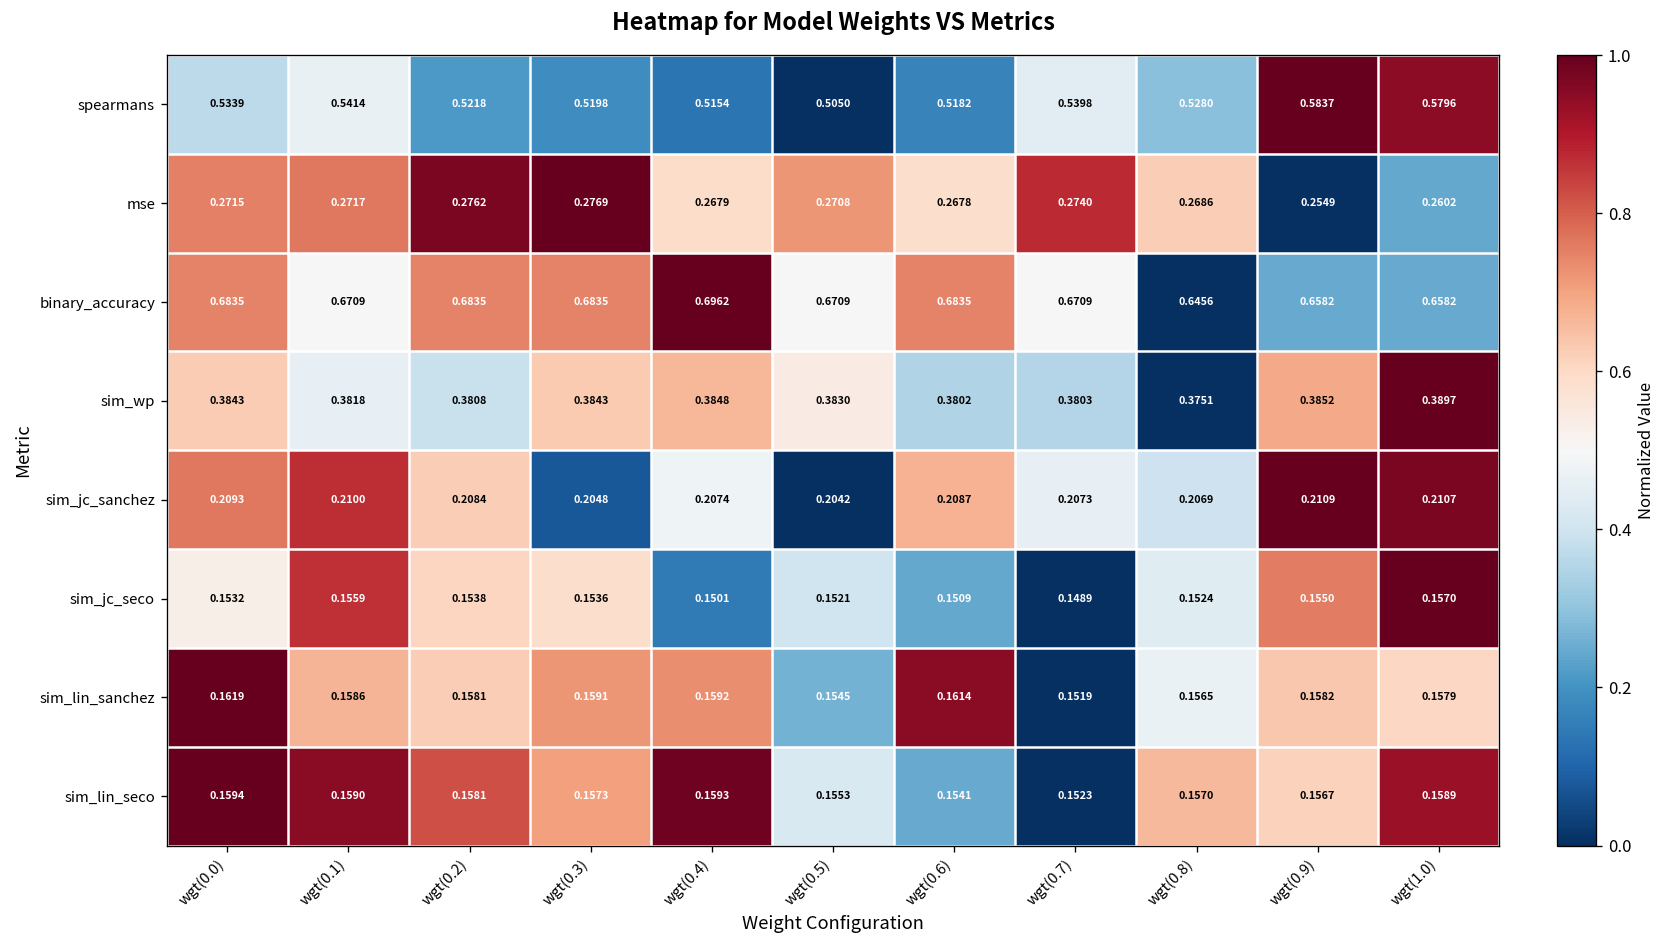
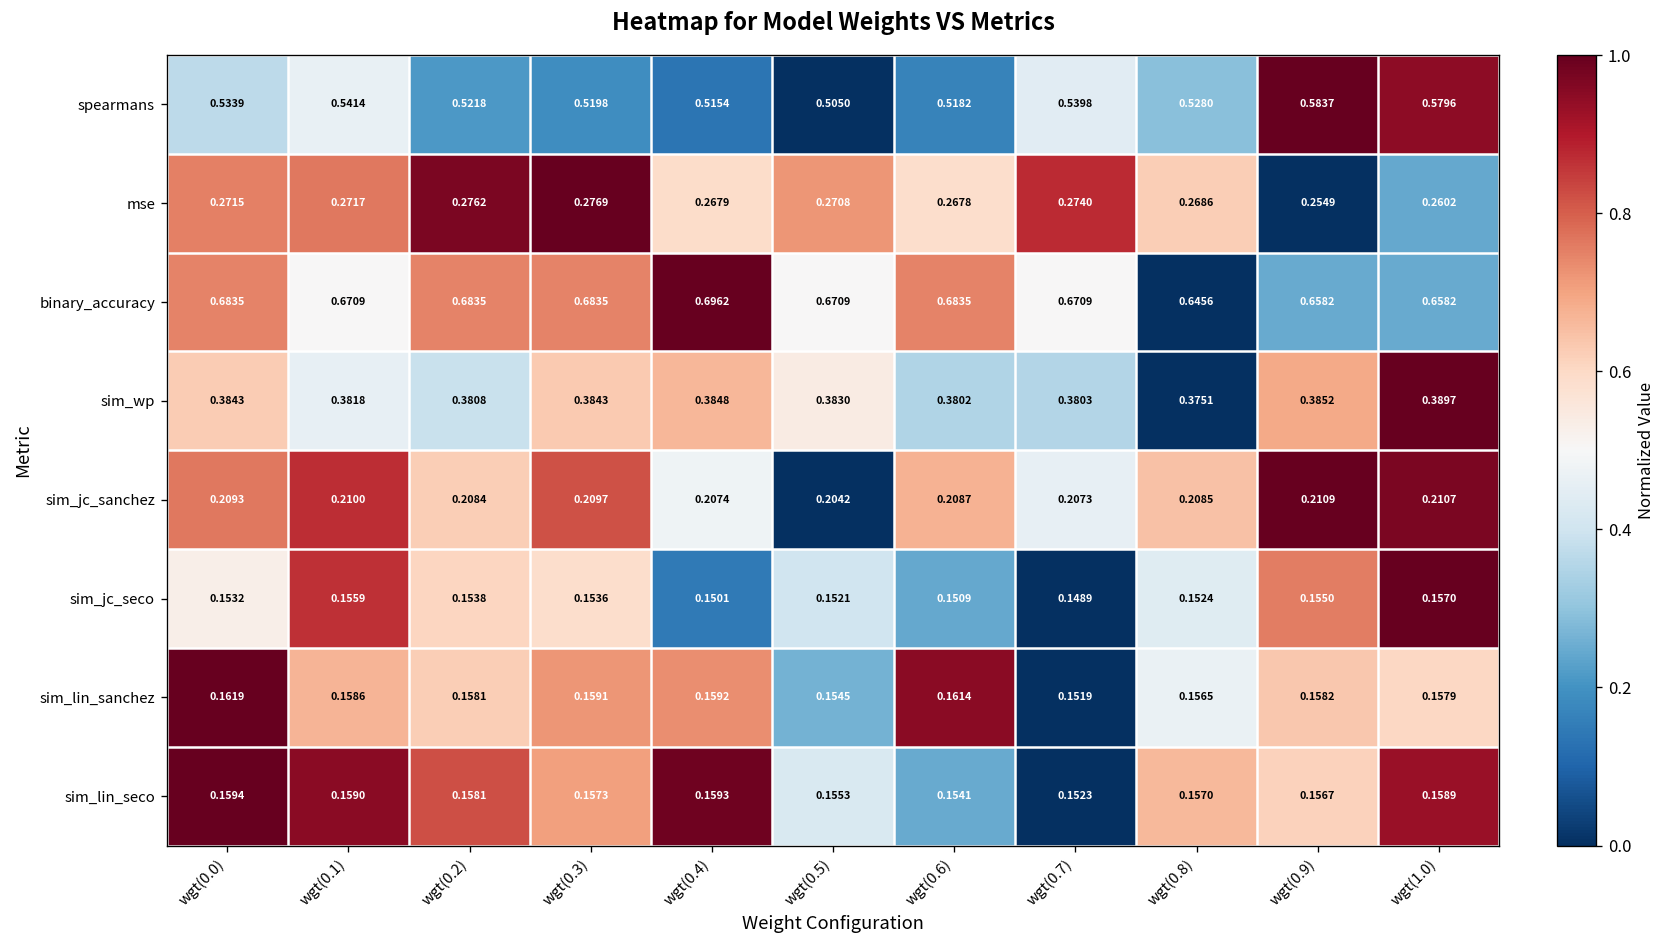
sim_jc_sanchez, wgt(0.3): 0.2048 -> 0.2097
sim_jc_sanchez, wgt(0.8): 0.2069 -> 0.2085
